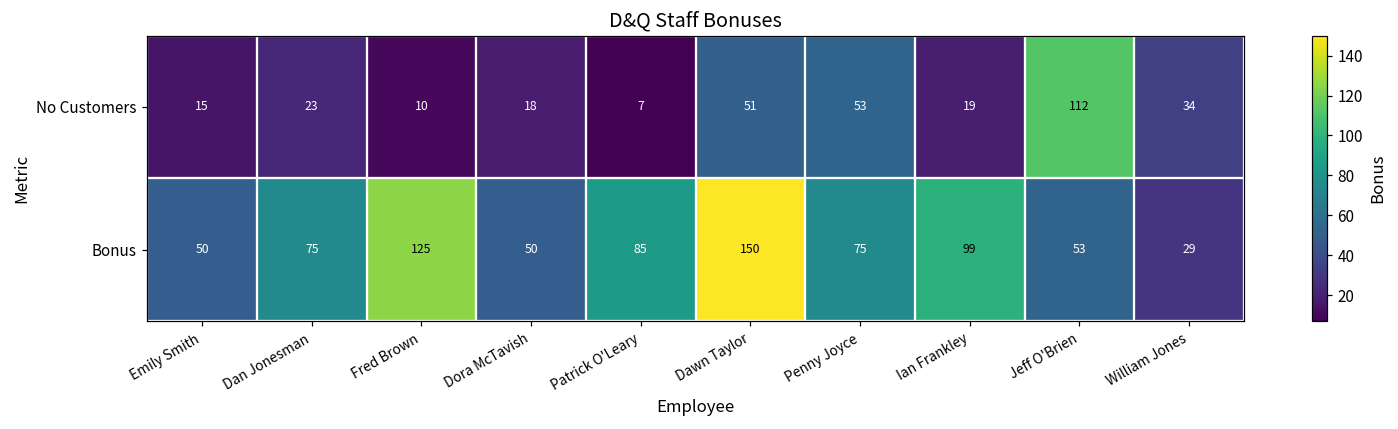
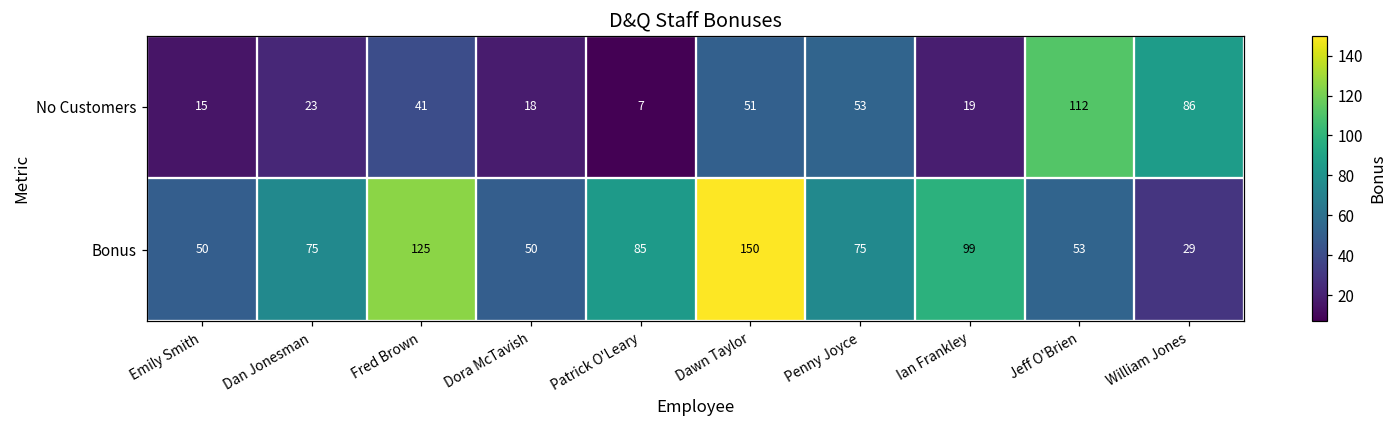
No Customers, Fred Brown: 10 -> 41
No Customers, William Jones: 34 -> 86
